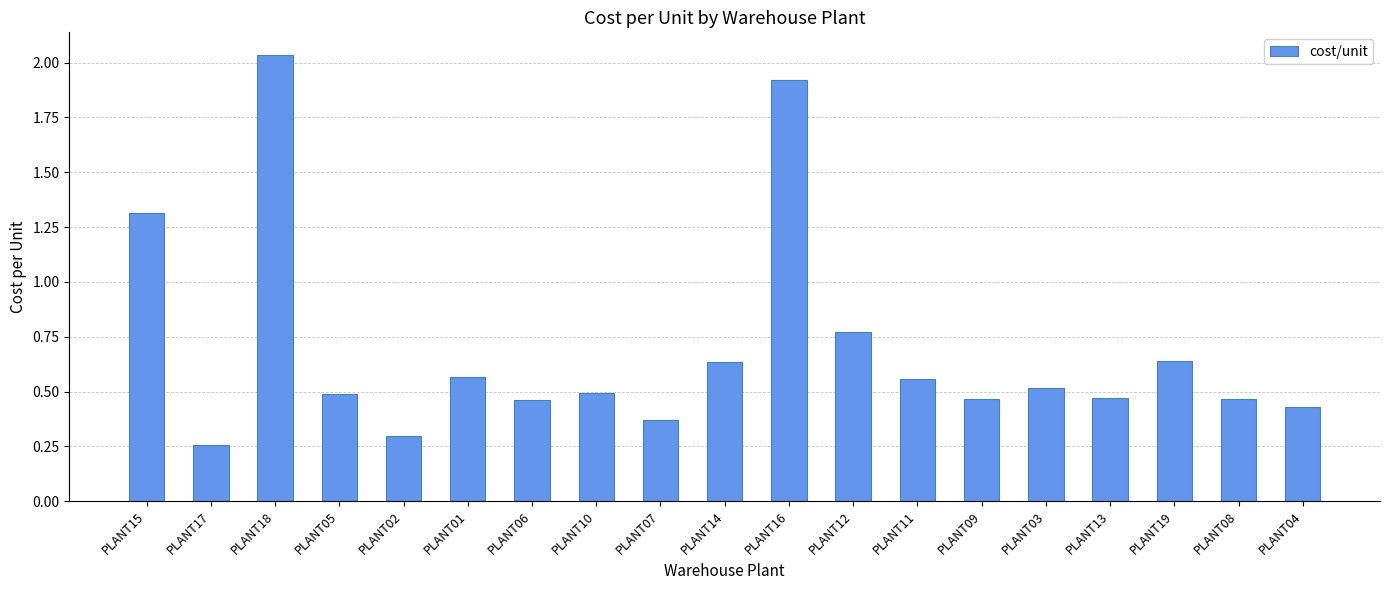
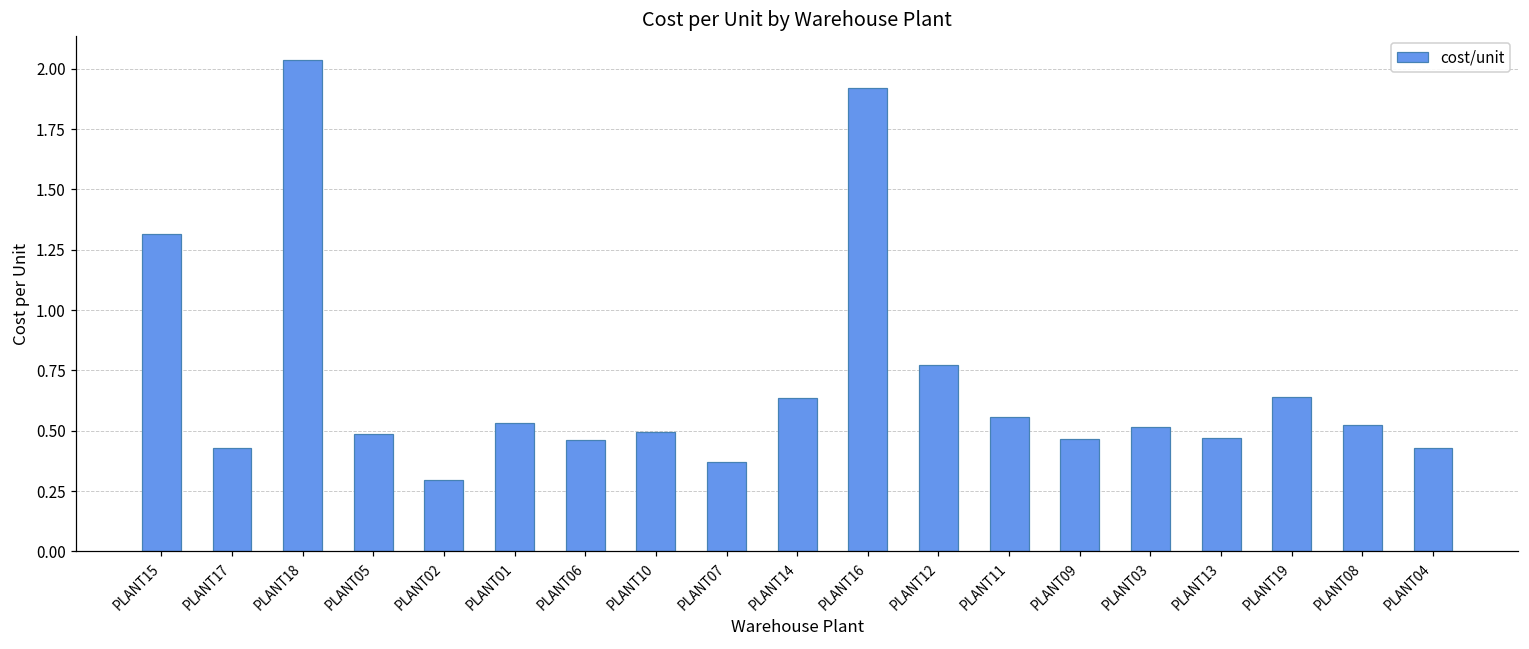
PLANT17: 0.26 -> 0.43
PLANT01: 0.57 -> 0.53
PLANT08: 0.47 -> 0.52
